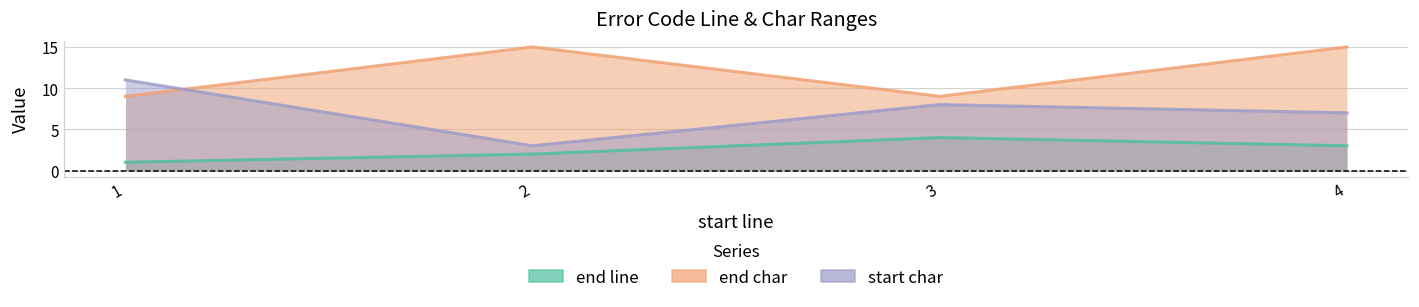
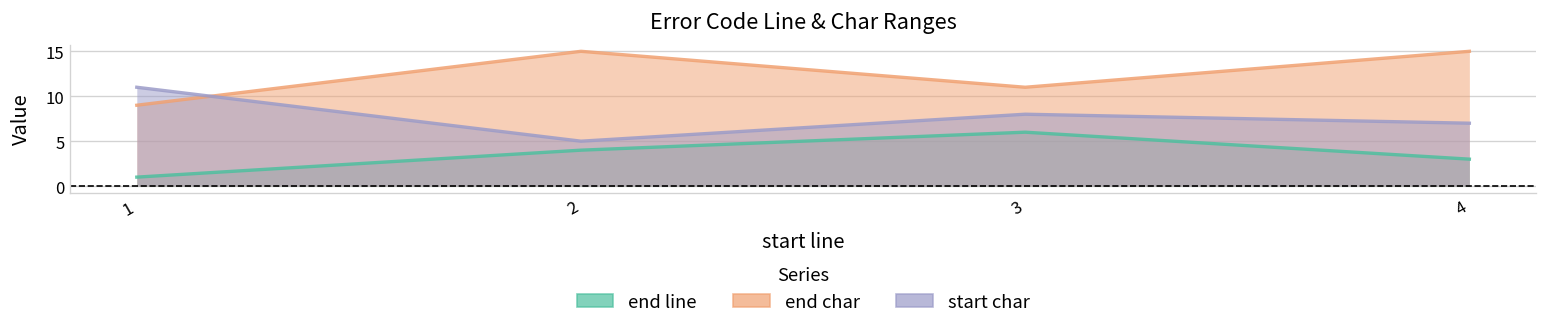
end line, 2: 2 -> 4
start char, 2: 3 -> 5
end line, 3: 4 -> 6
end char, 3: 9 -> 11
